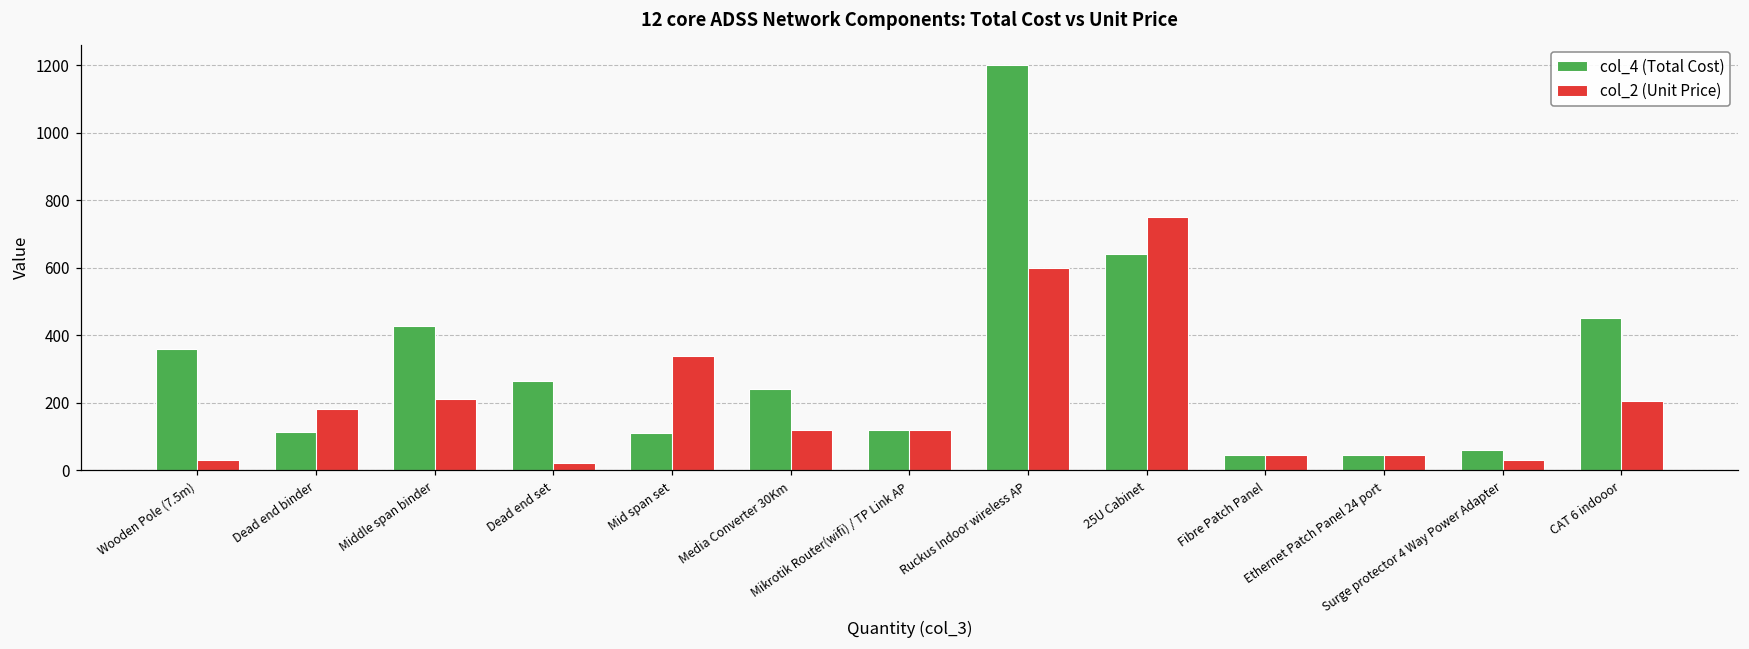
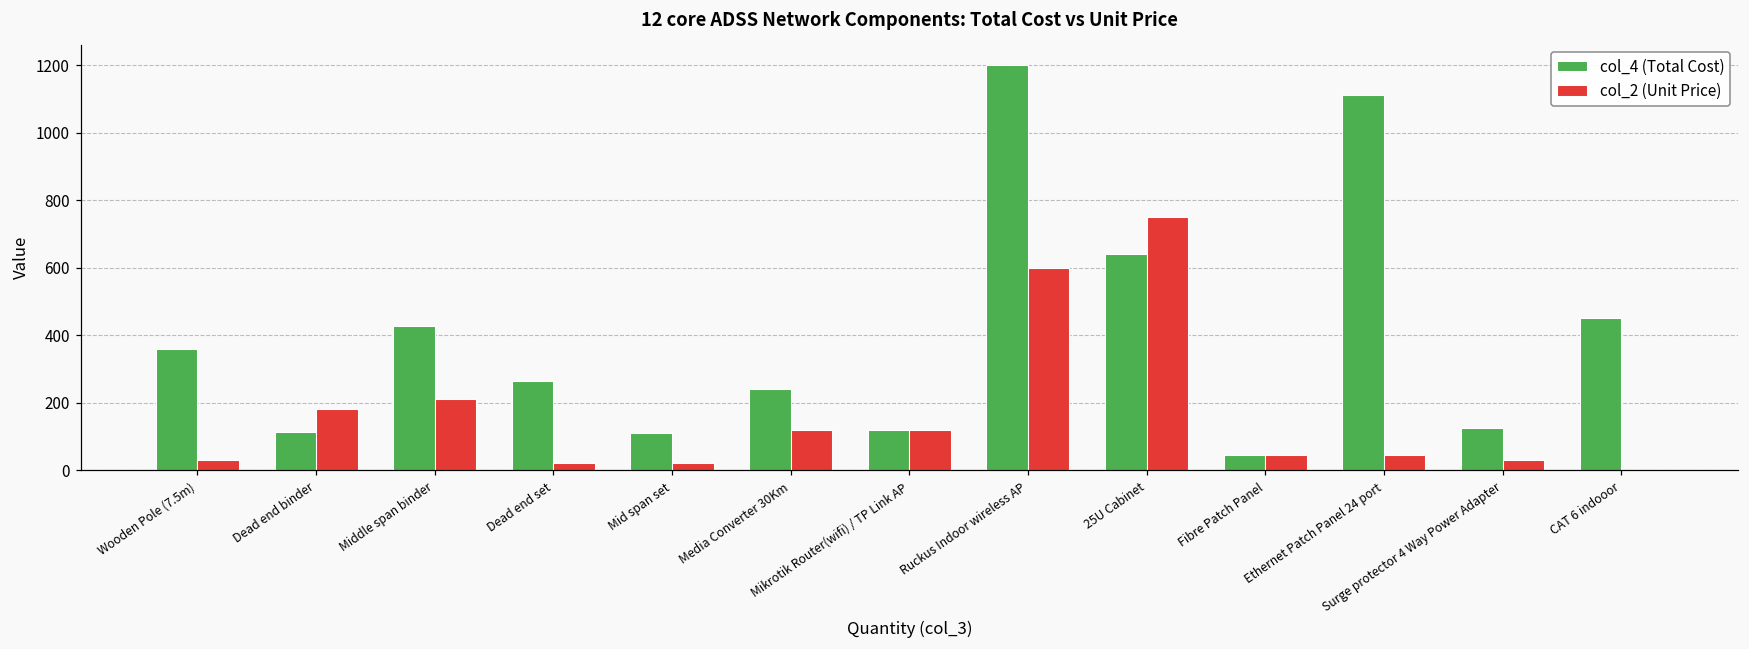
col_2 (Unit Price), Mid span set: 340 -> 20
col_4 (Total Cost), Ethernet Patch Panel 24 port: 50 -> 1110
col_4 (Total Cost), Surge protector 4 Way Power Adapter: 60 -> 130
col_2 (Unit Price), CAT 6 indooor: 200 -> 0
